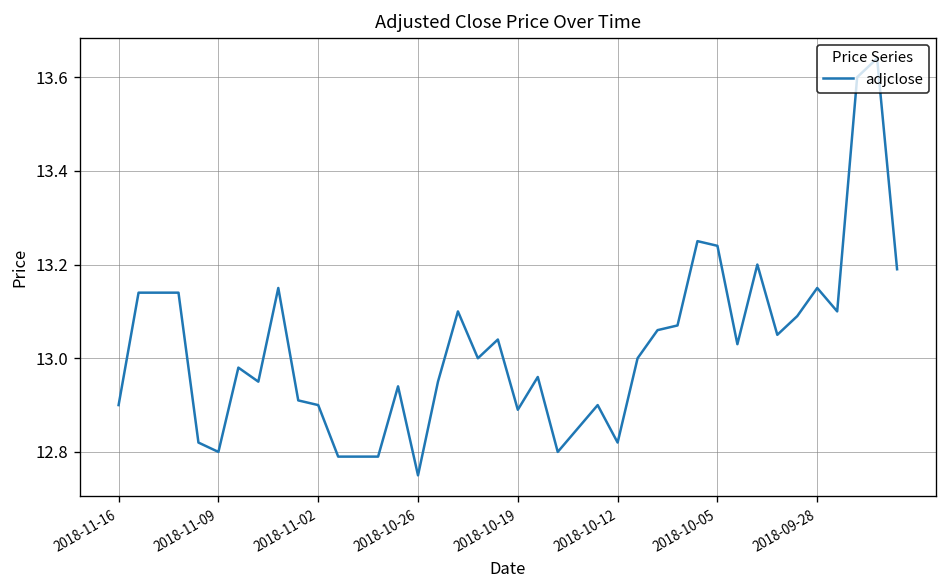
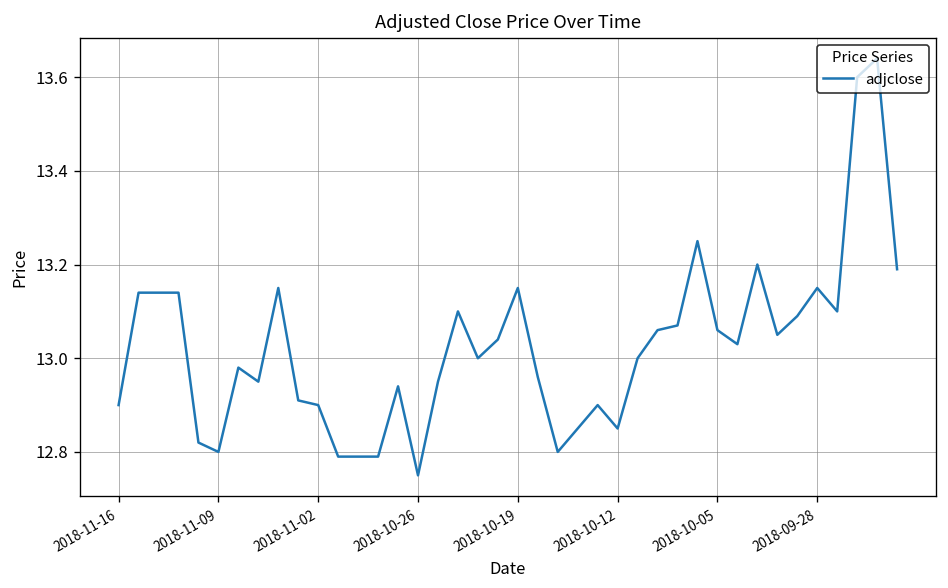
2018-10-19: 12.89 -> 13.15
2018-10-12: 12.82 -> 12.85
2018-10-05: 13.24 -> 13.06
